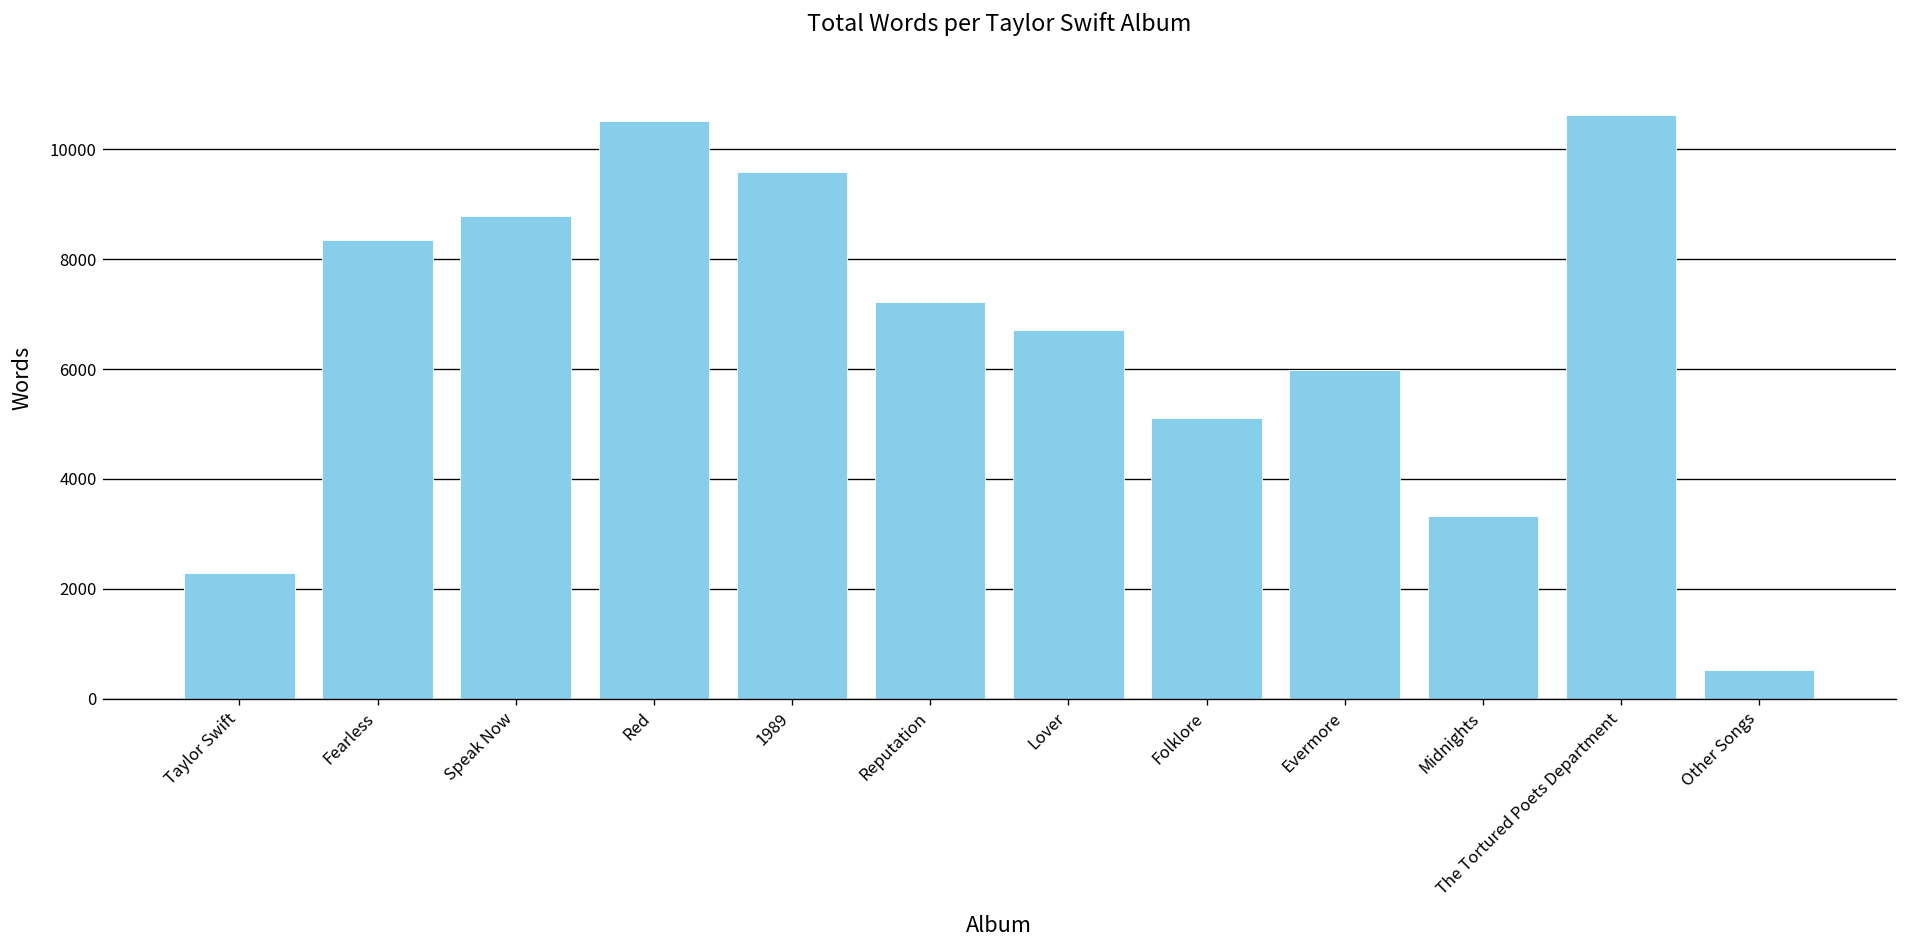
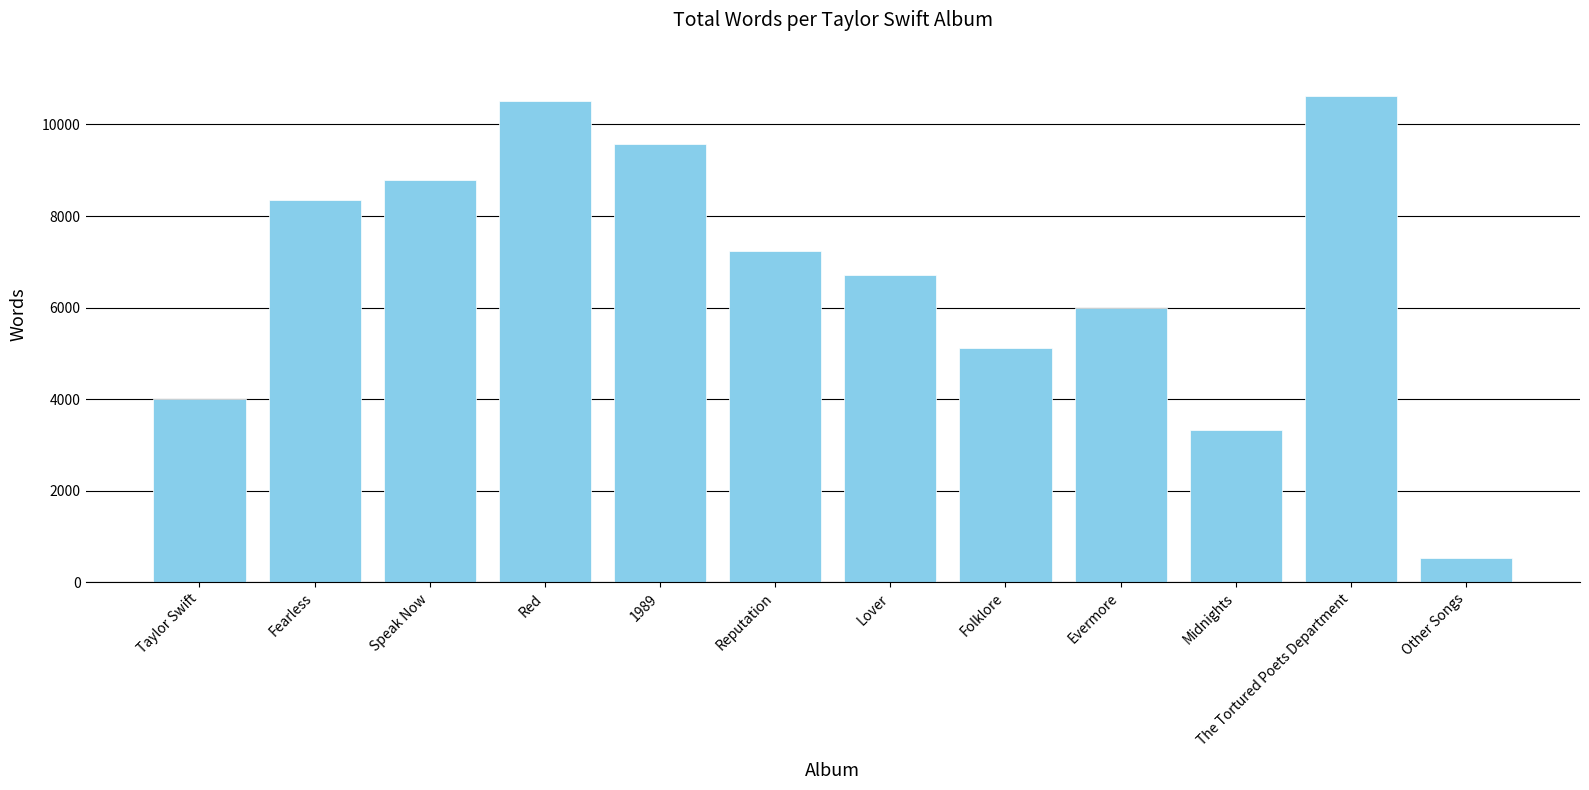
Taylor Swift: 2300 -> 4000
